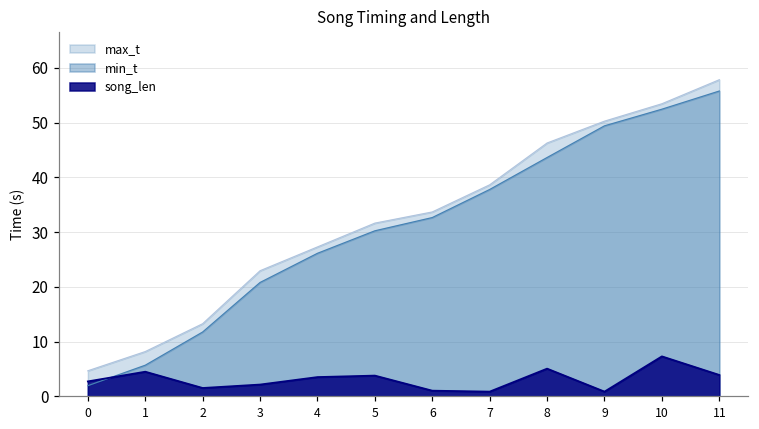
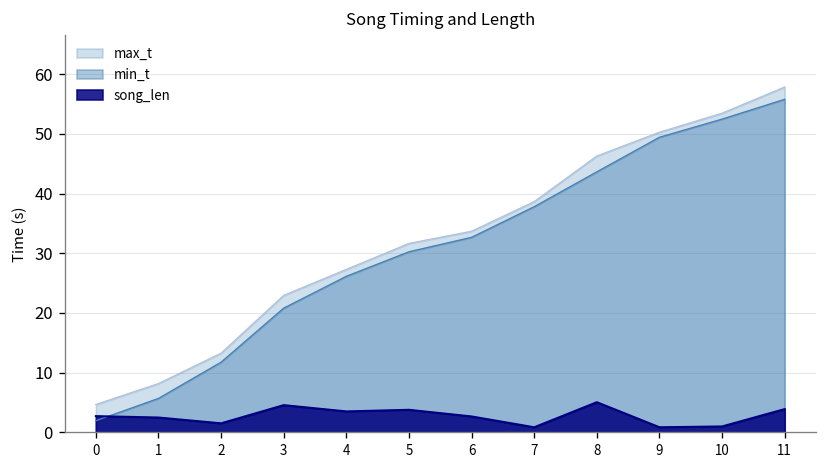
song_len, 1: 4 -> 2
song_len, 3: 2 -> 5
song_len, 6: 1 -> 3
song_len, 10: 7 -> 1
